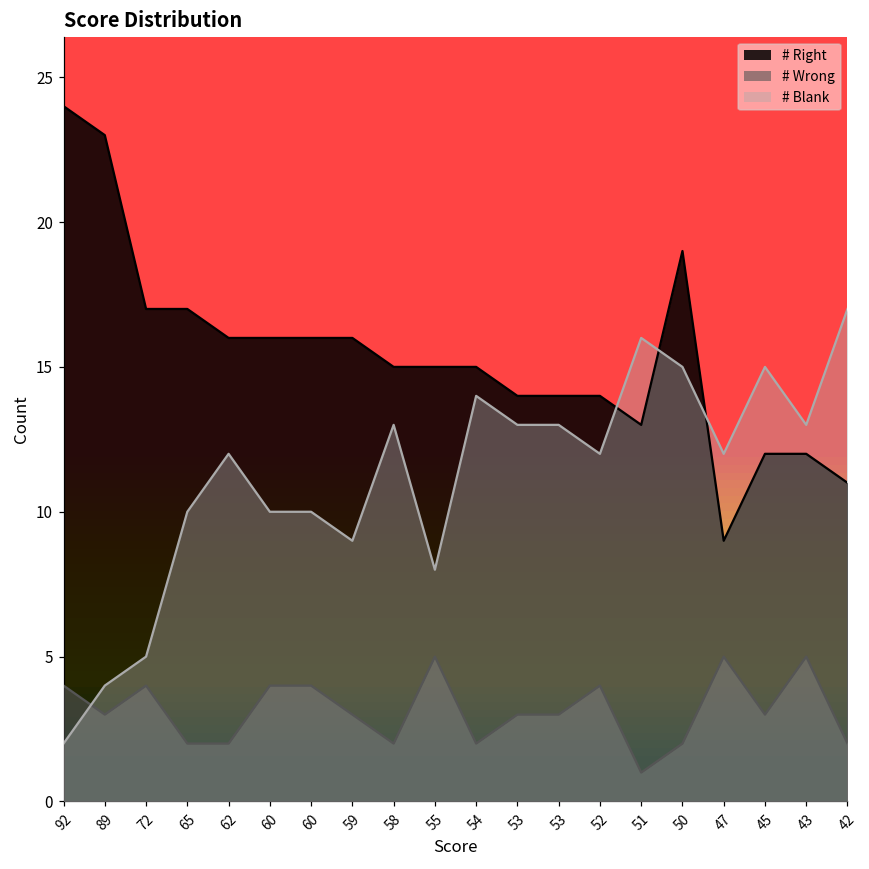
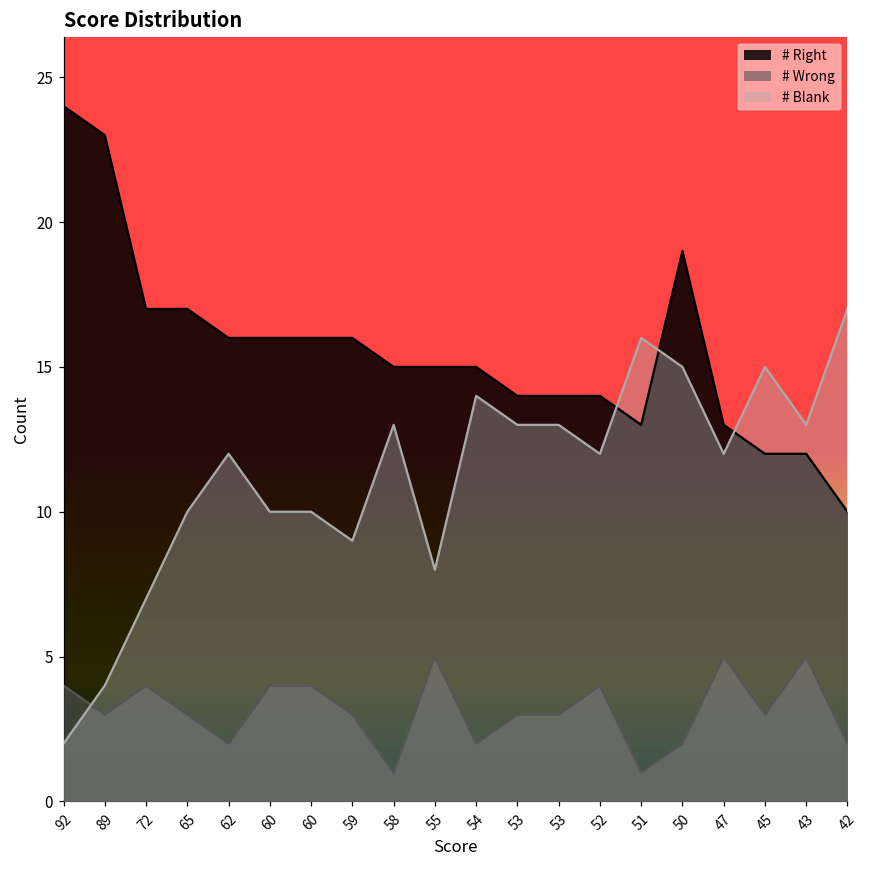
# Blank, 72: 5 -> 7
# Wrong, 65: 2 -> 3
# Wrong, 58: 2 -> 1
# Right, 47: 9 -> 13
# Right, 42: 11 -> 10
